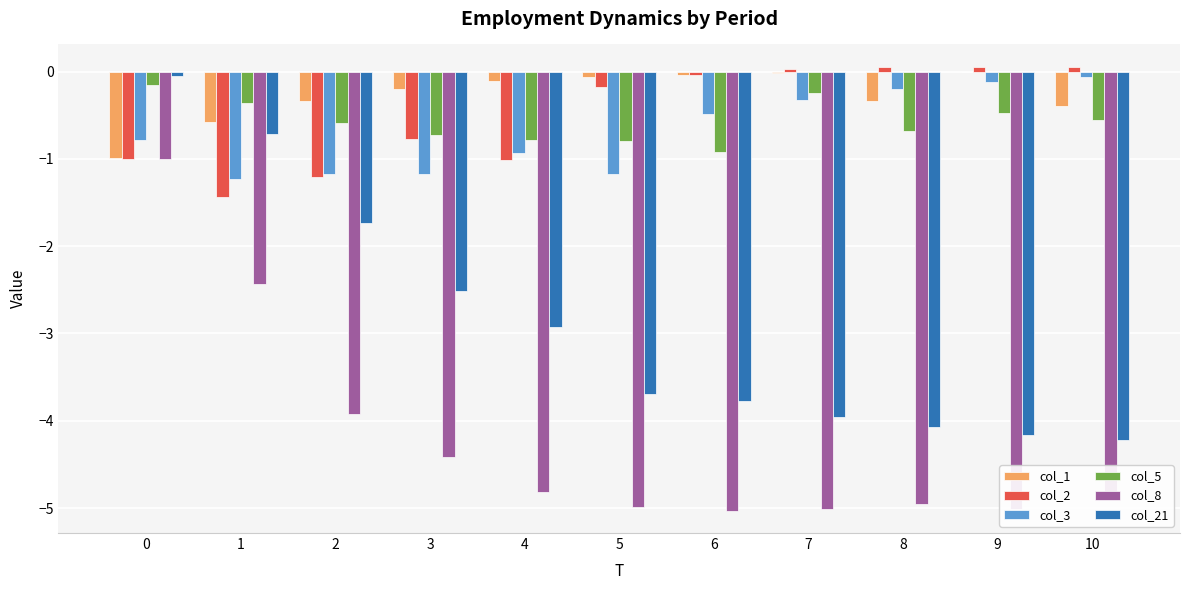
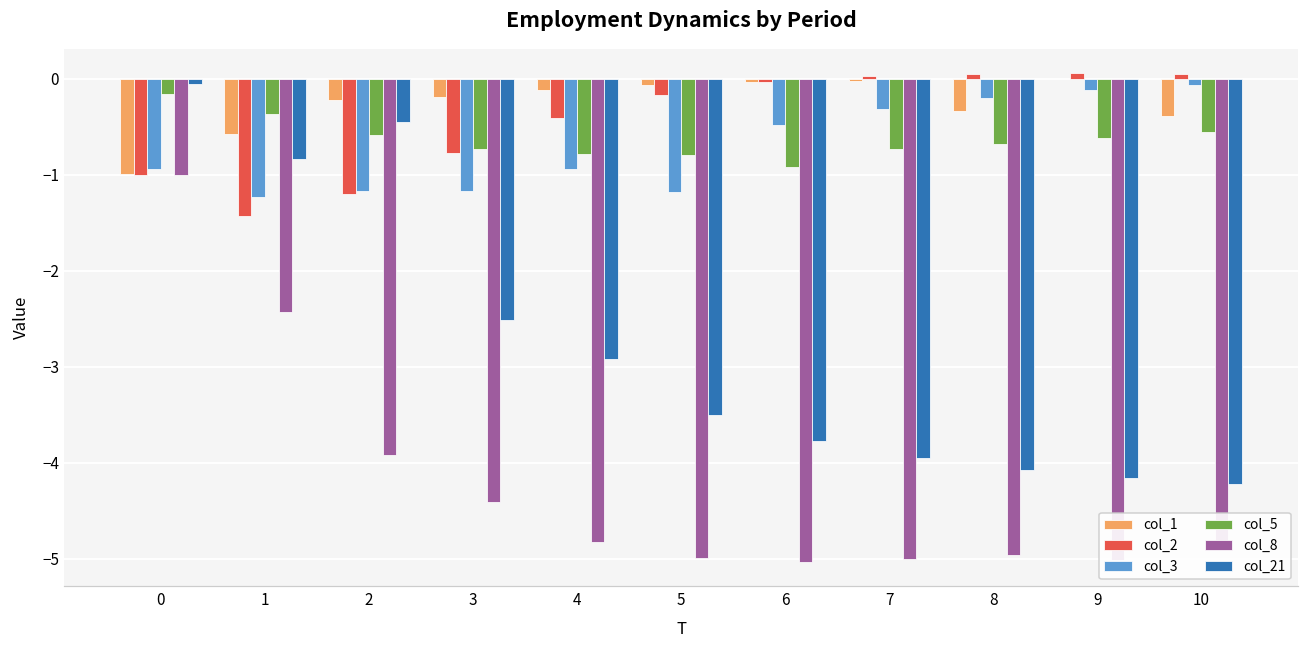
col_3, 0: -0.8 -> -0.9
col_21, 1: -0.7 -> -0.8
col_1, 2: -0.3 -> -0.2
col_21, 2: -1.7 -> -0.5
col_2, 4: -1.0 -> -0.4
col_21, 5: -3.7 -> -3.5
col_5, 7: -0.2 -> -0.7
col_5, 9: -0.5 -> -0.6
